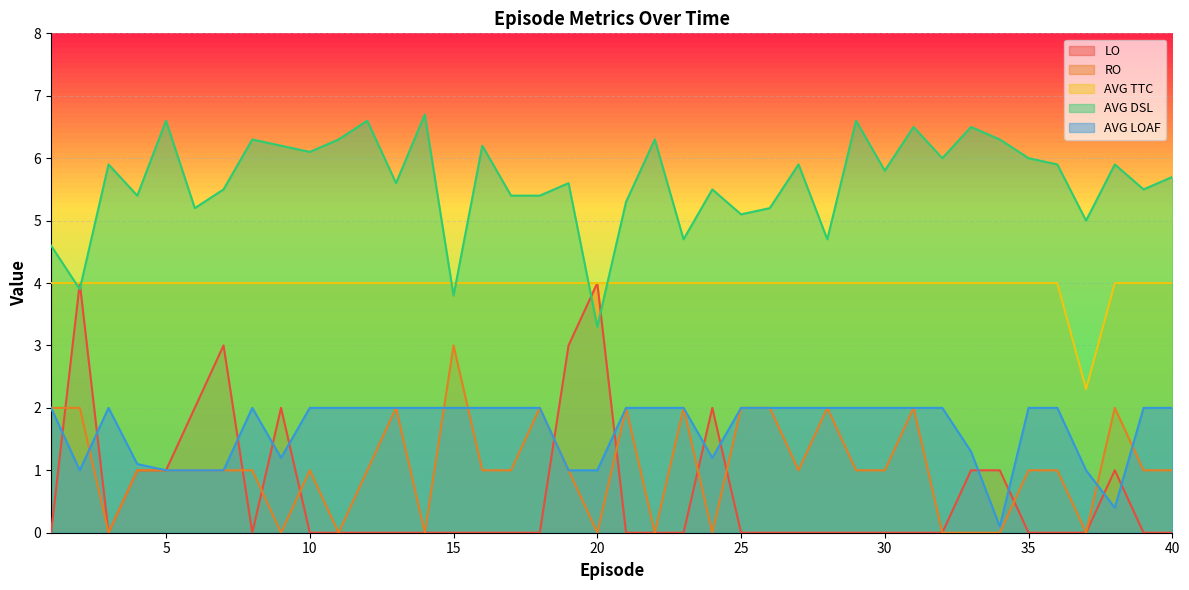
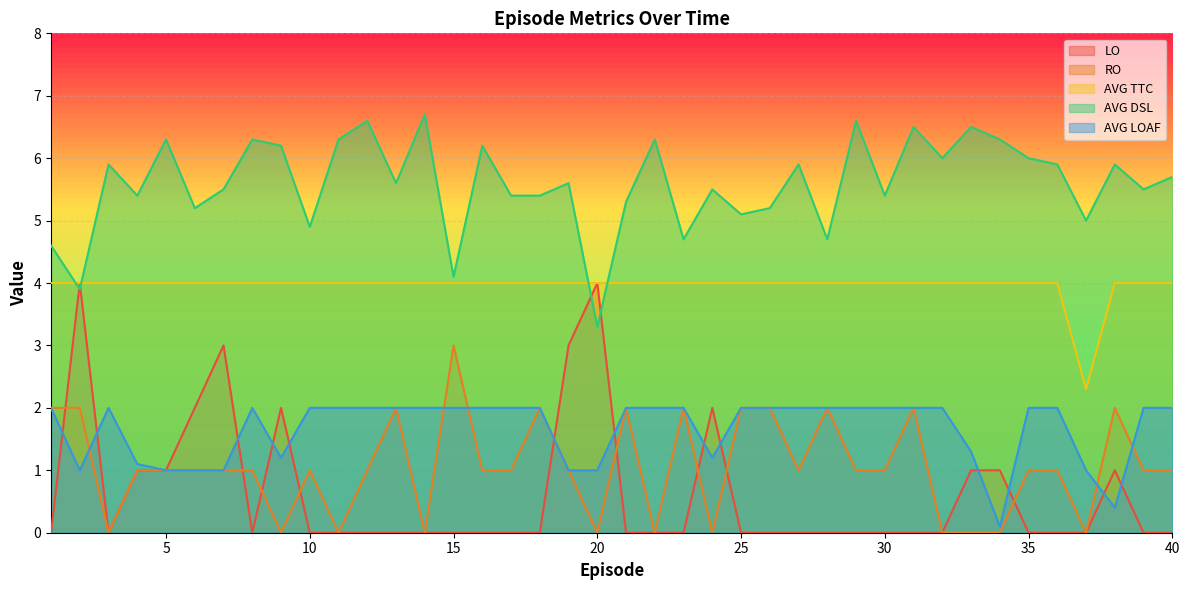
AVG DSL, 5: 6.6 -> 6.3
AVG DSL, 10: 6.1 -> 4.9
AVG DSL, 15: 3.8 -> 4.1
AVG DSL, 30: 5.8 -> 5.4
